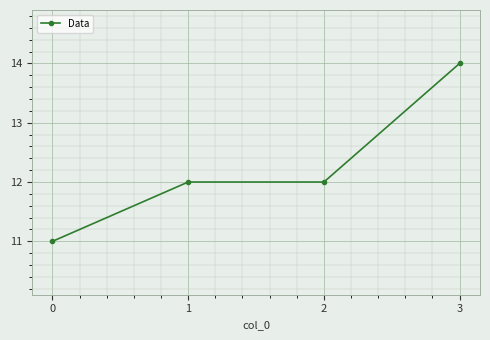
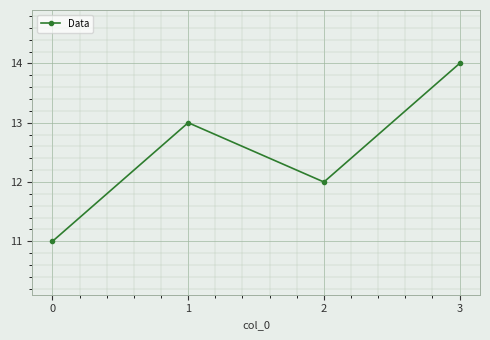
1: 12 -> 13
